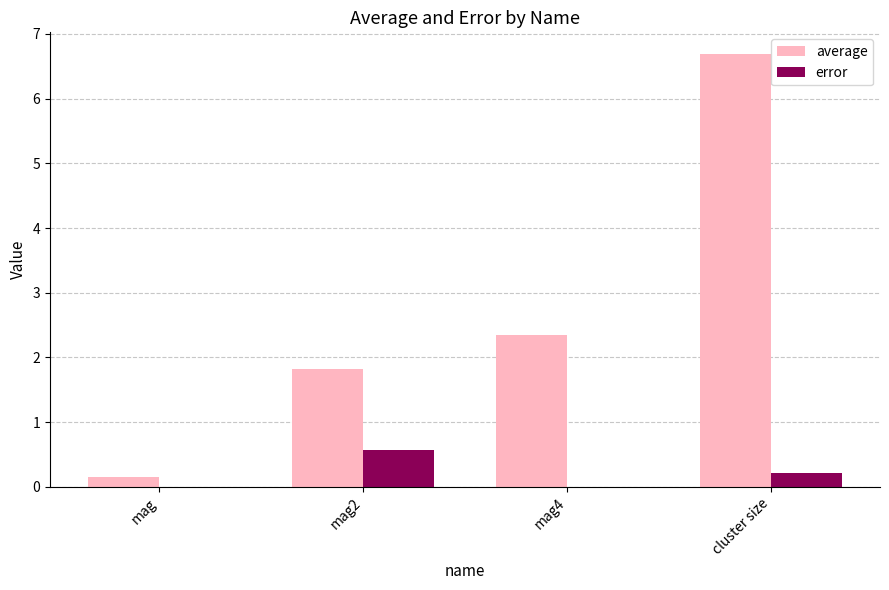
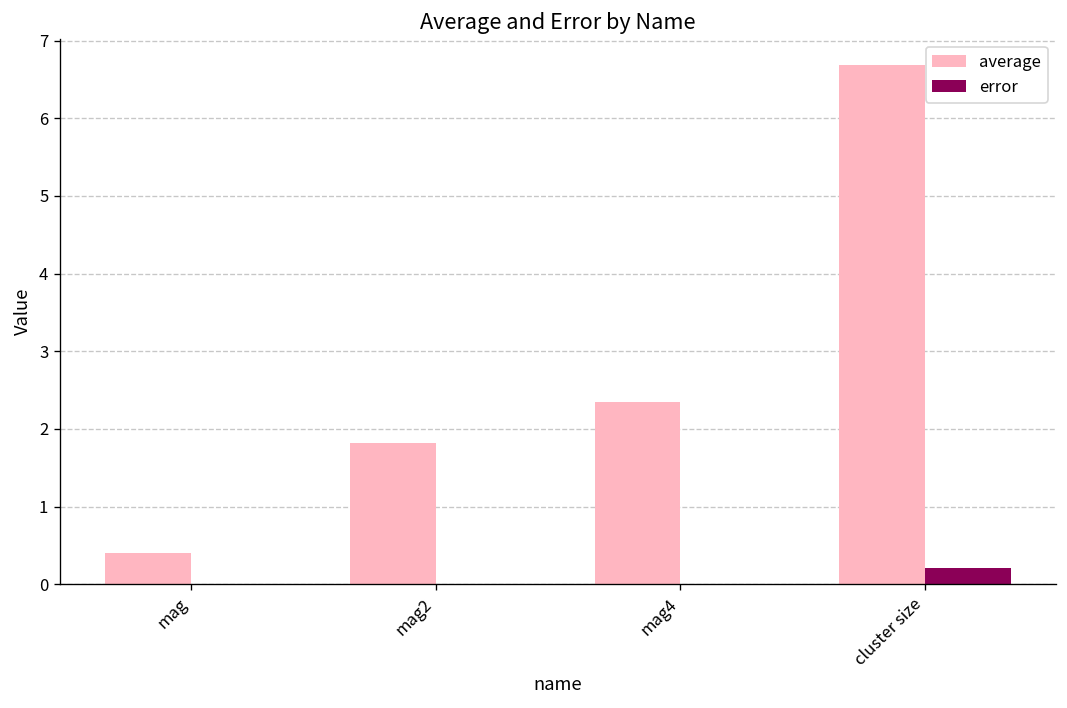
average, mag: 0.1 -> 0.4
error, mag2: 0.6 -> 0.0
